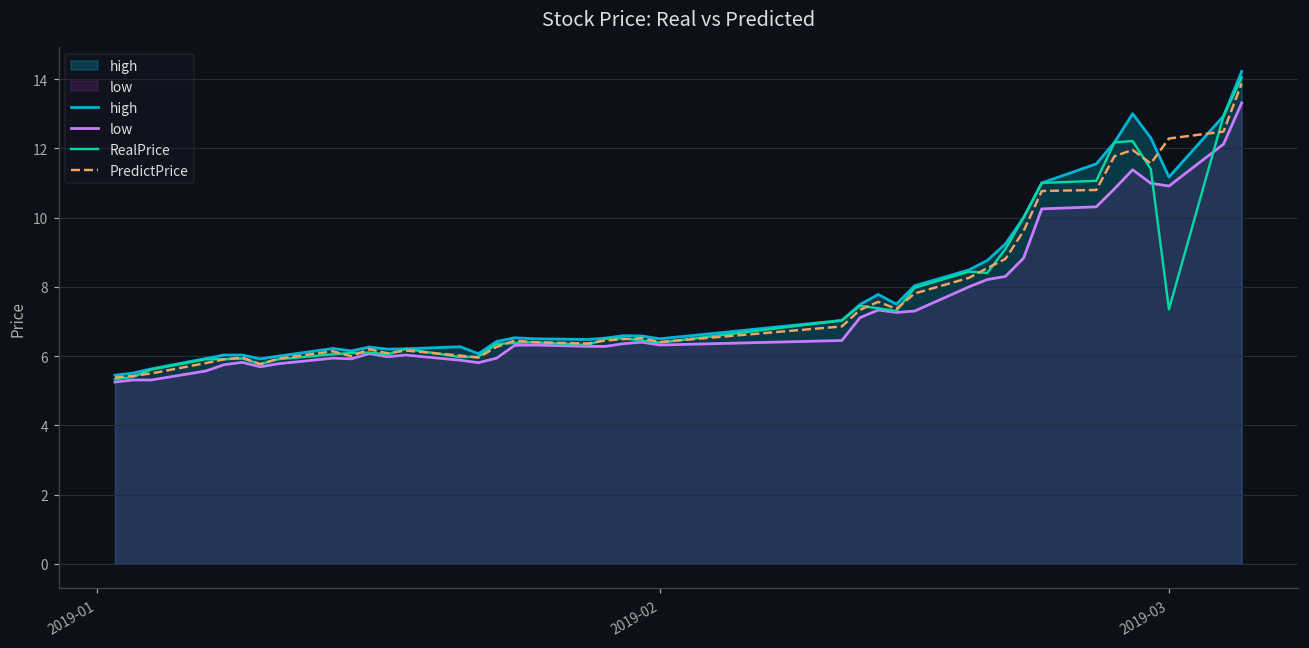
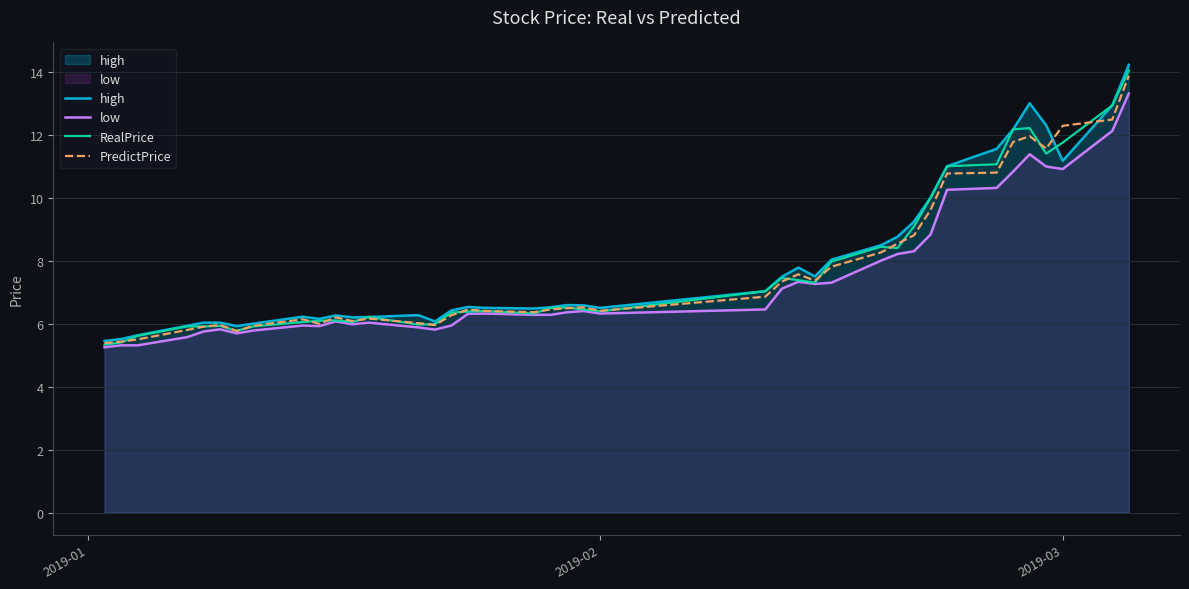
RealPrice, 2019-03: 7.4 -> 11.8
